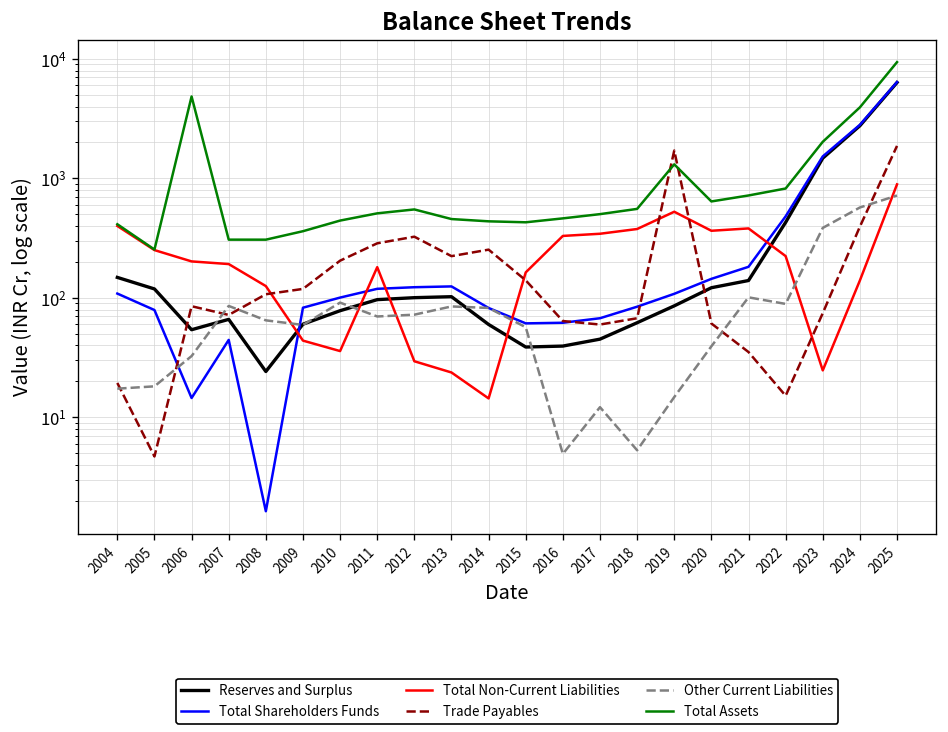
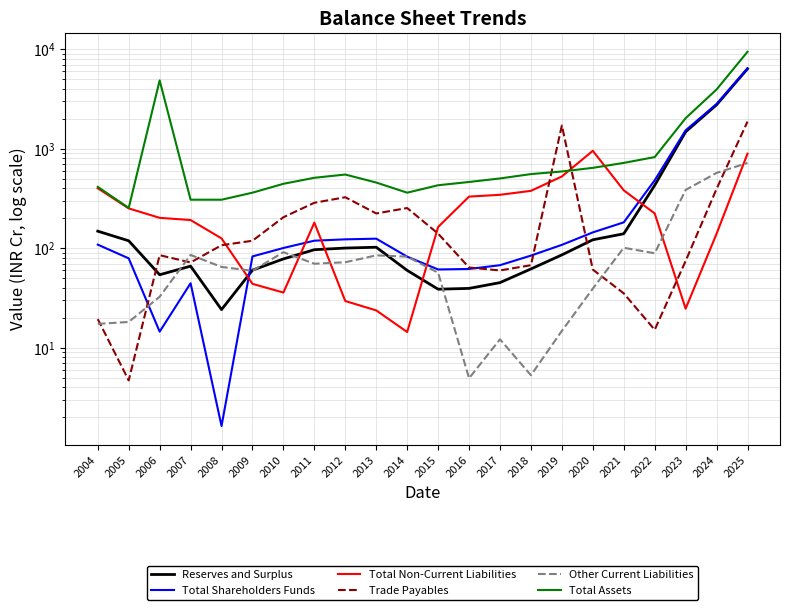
Total Assets, 2014: 400 -> 360
Total Assets, 2019: 1300 -> 600
Total Non-Current Liabilities, 2020: 360 -> 1000
